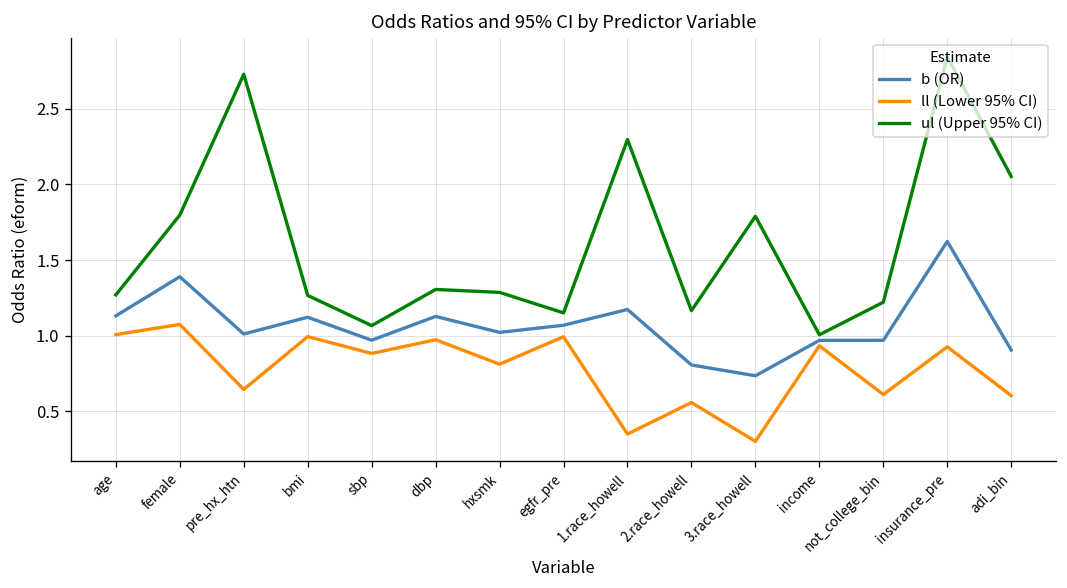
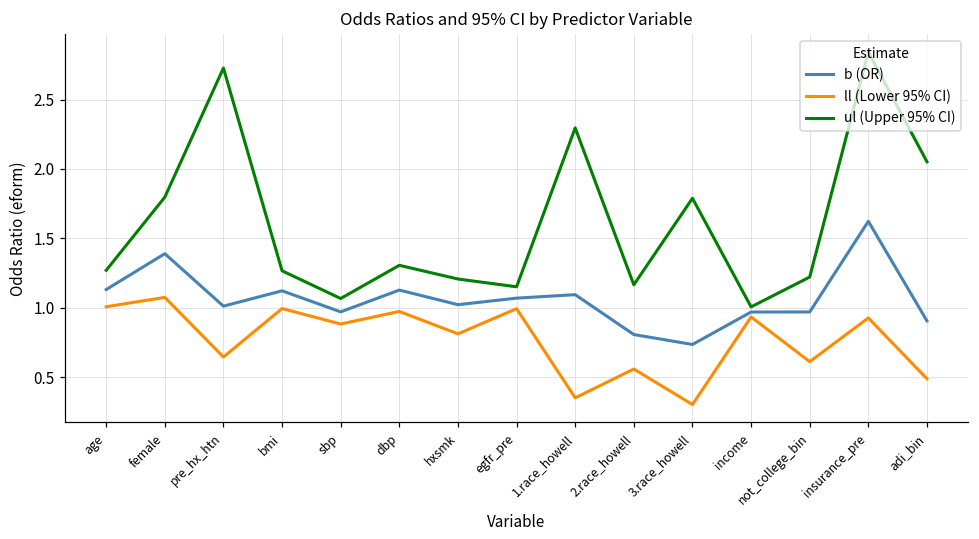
ul (Upper 95% CI), hxsmk: 1.29 -> 1.21
b (OR), 1.race_howell: 1.17 -> 1.09
ll (Lower 95% CI), adi_bin: 0.60 -> 0.49
